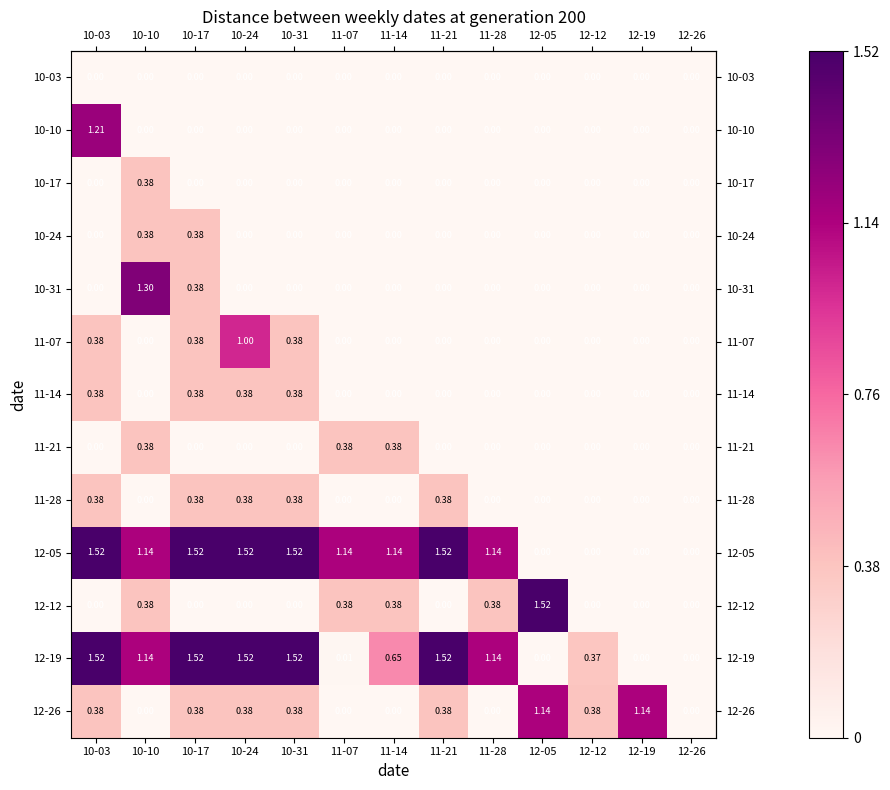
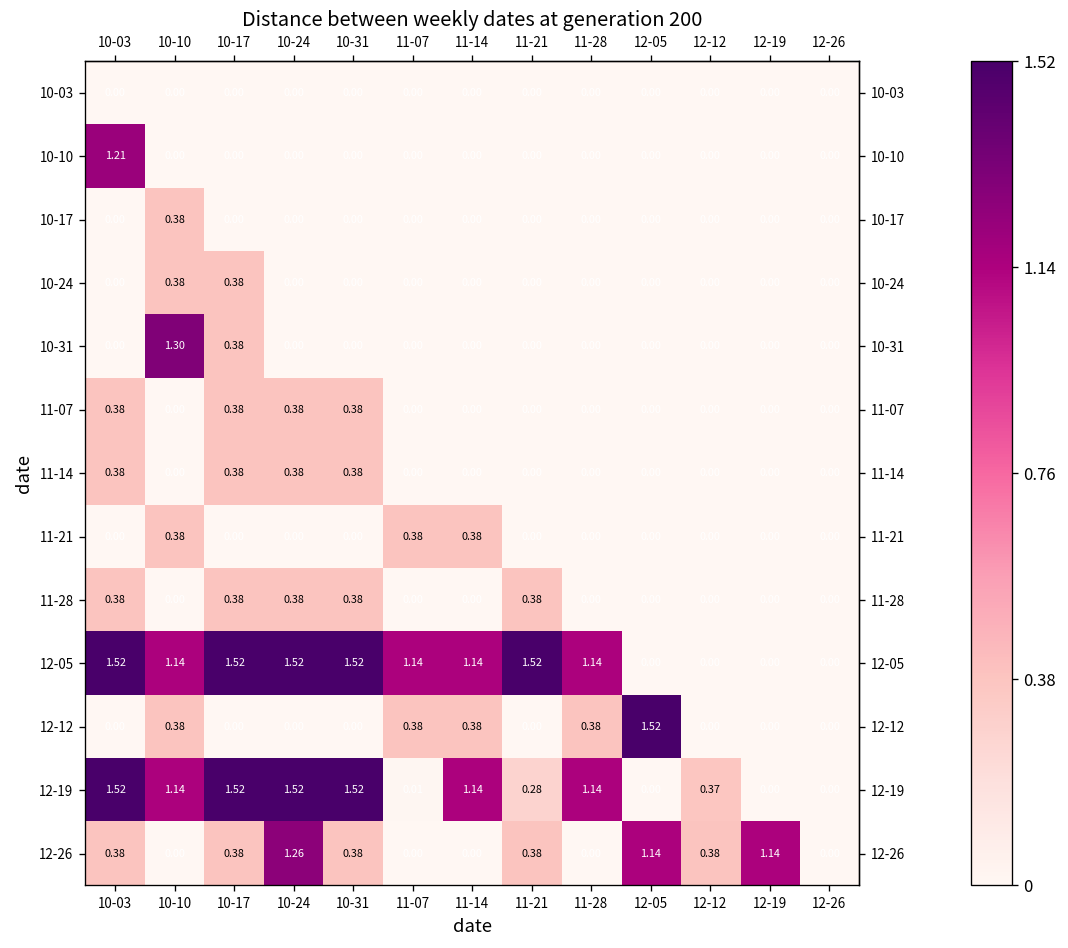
11-07, 10-24: 1.00 -> 0.38
12-19, 11-14: 0.65 -> 1.14
12-19, 11-21: 1.52 -> 0.28
12-26, 10-24: 0.38 -> 1.26
